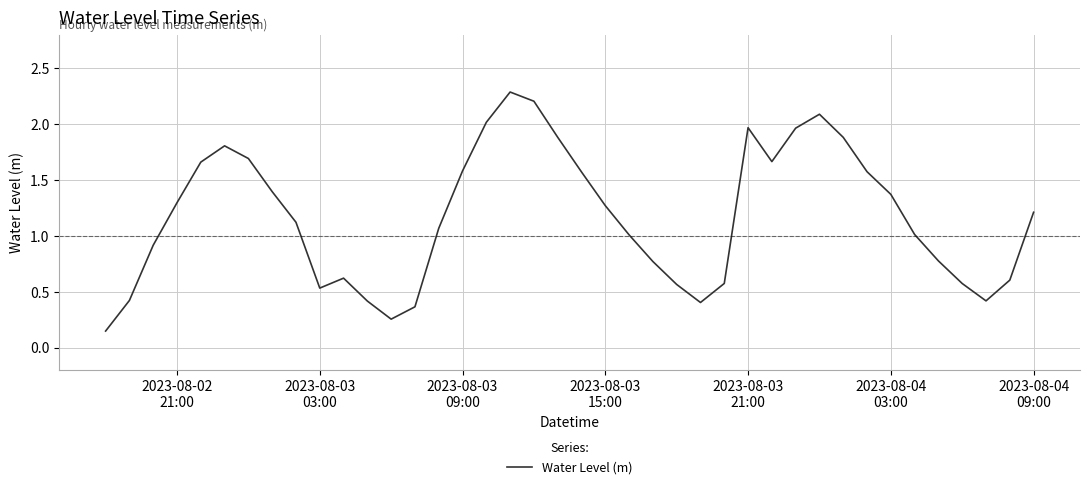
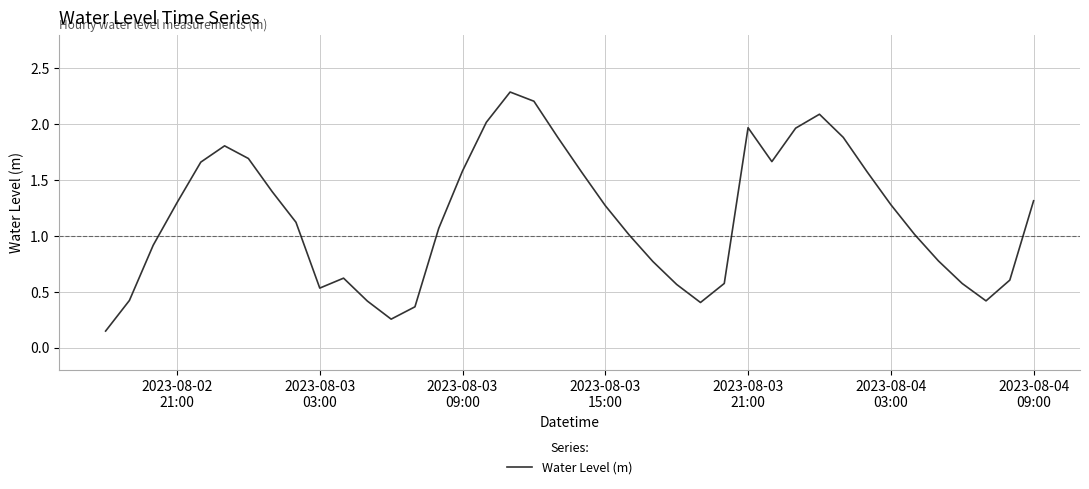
2023-08-04 03:00: 1.37 -> 1.28
2023-08-04 09:00: 1.21 -> 1.32
